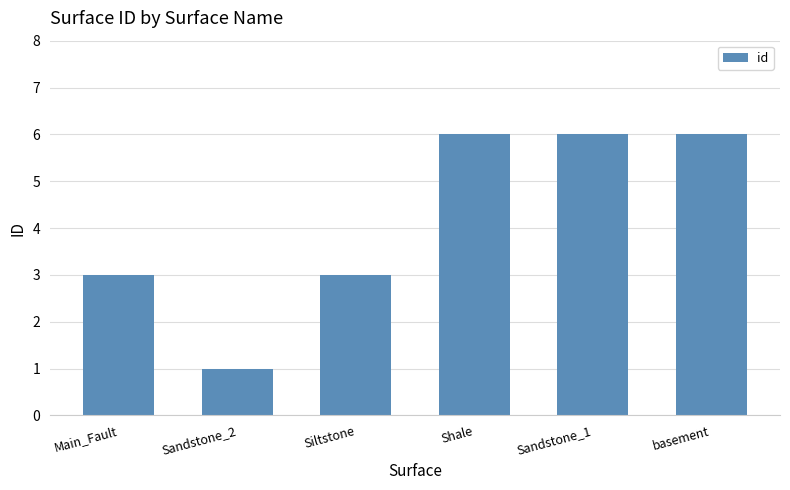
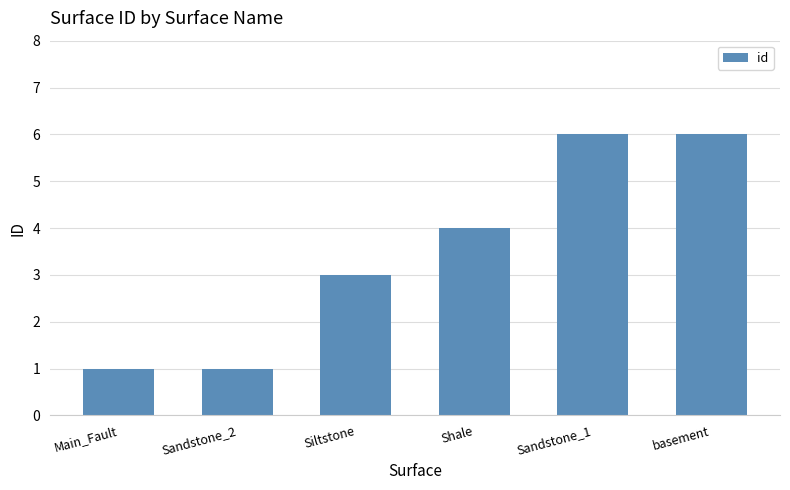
Main_Fault: 3 -> 1
Shale: 6 -> 4
